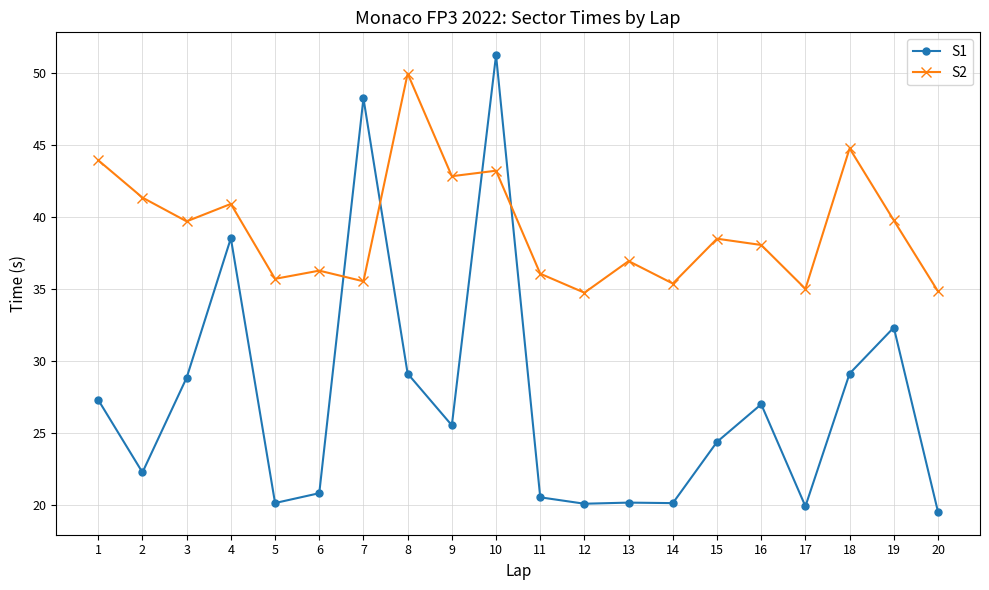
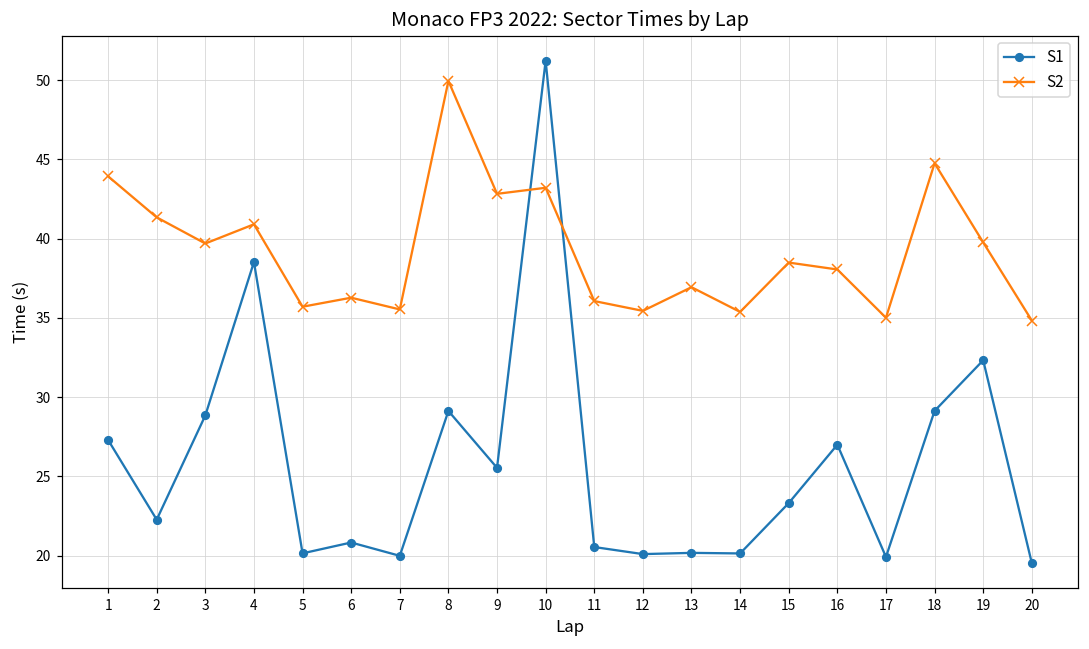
S1, 7: 48.2 -> 20.0
S2, 12: 34.7 -> 35.4
S1, 15: 24.4 -> 23.3
